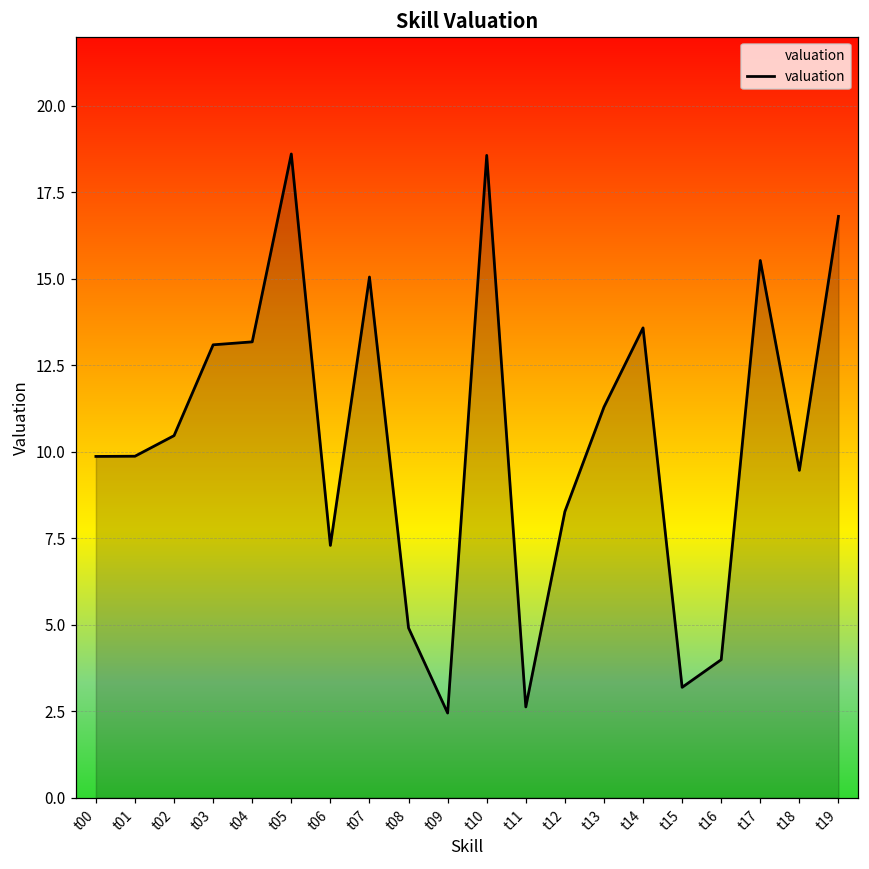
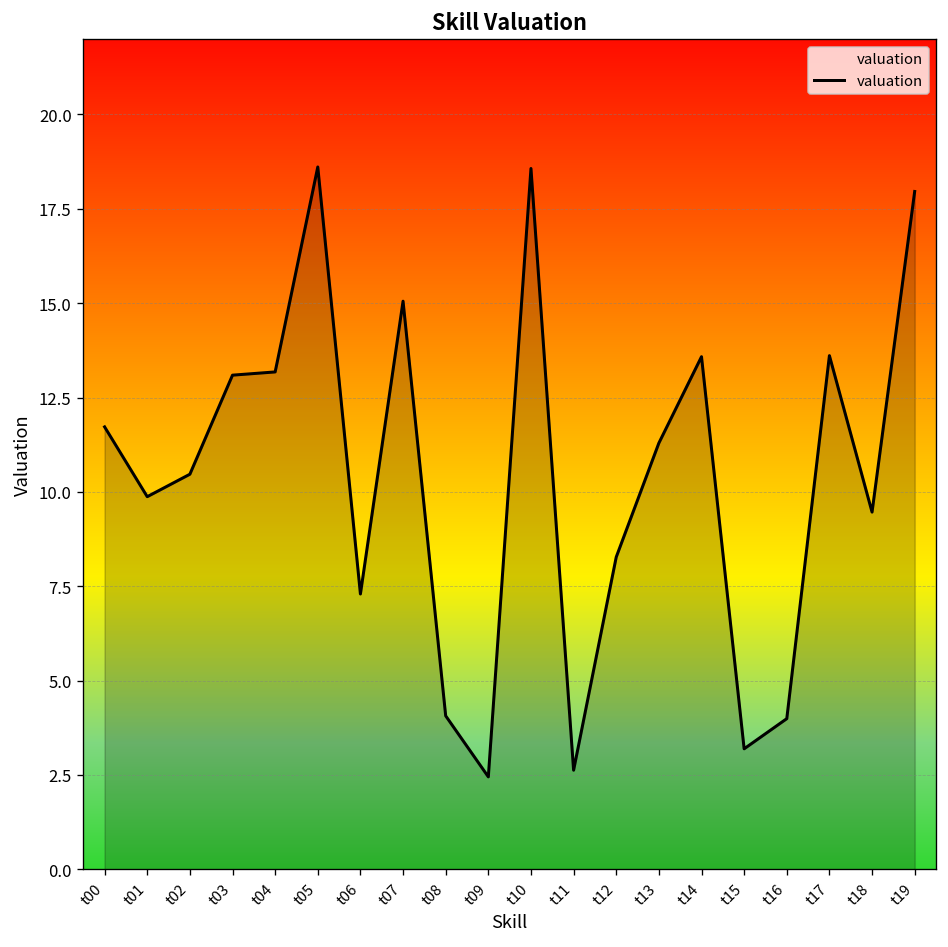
t00: 9.9 -> 11.7
t08: 4.9 -> 4.1
t17: 15.5 -> 13.6
t19: 16.8 -> 18.0
